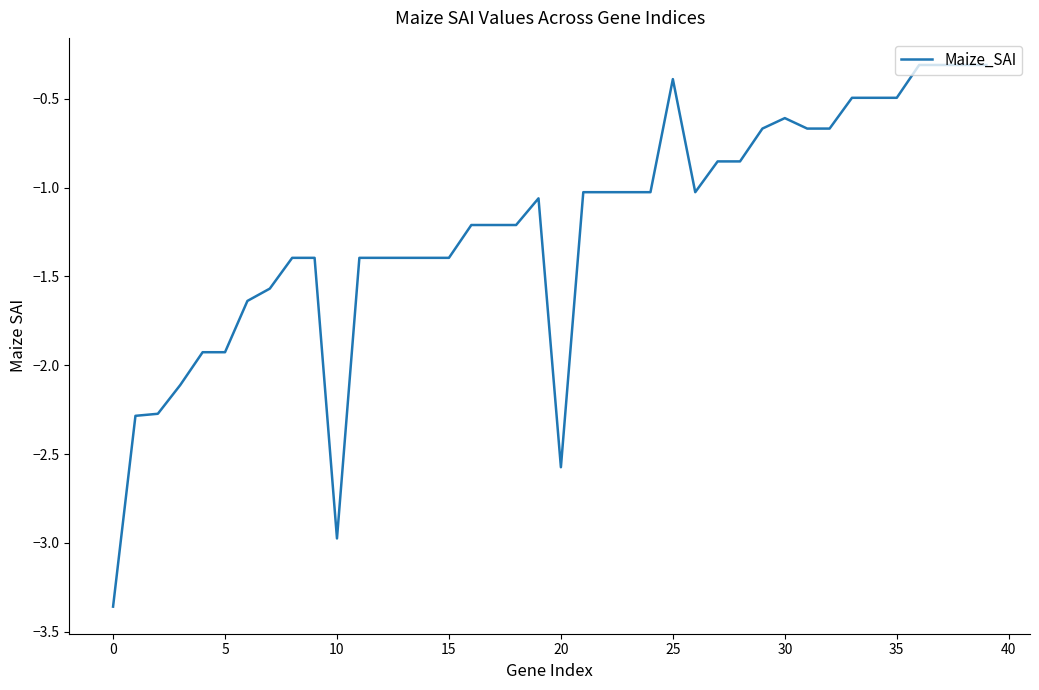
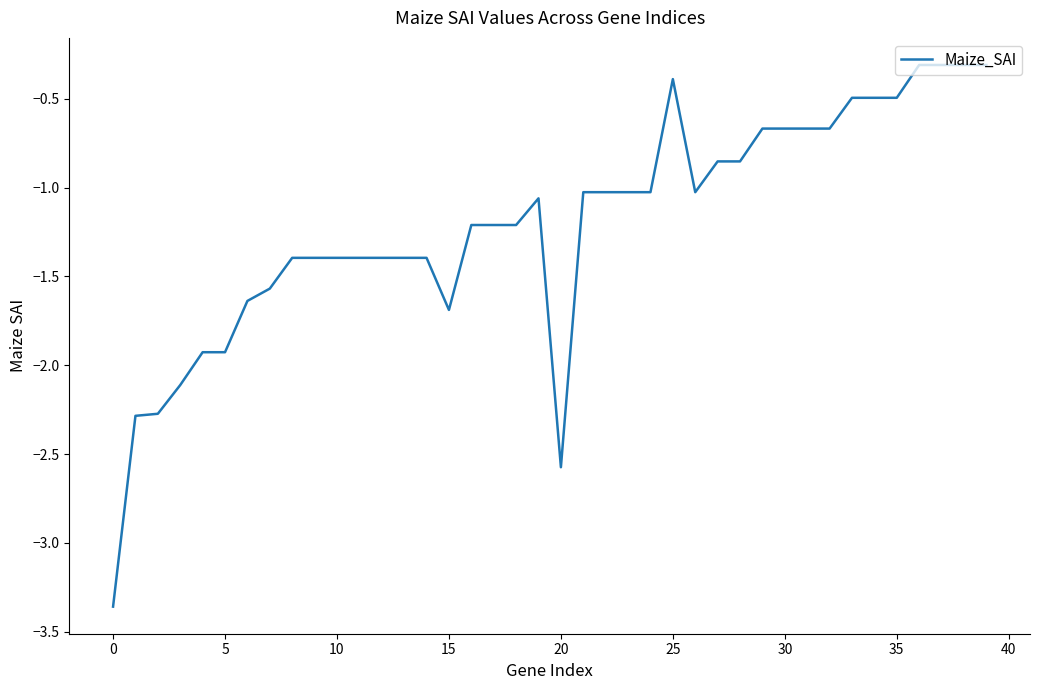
10: -2.98 -> -1.40
15: -1.40 -> -1.69
30: -0.61 -> -0.67
